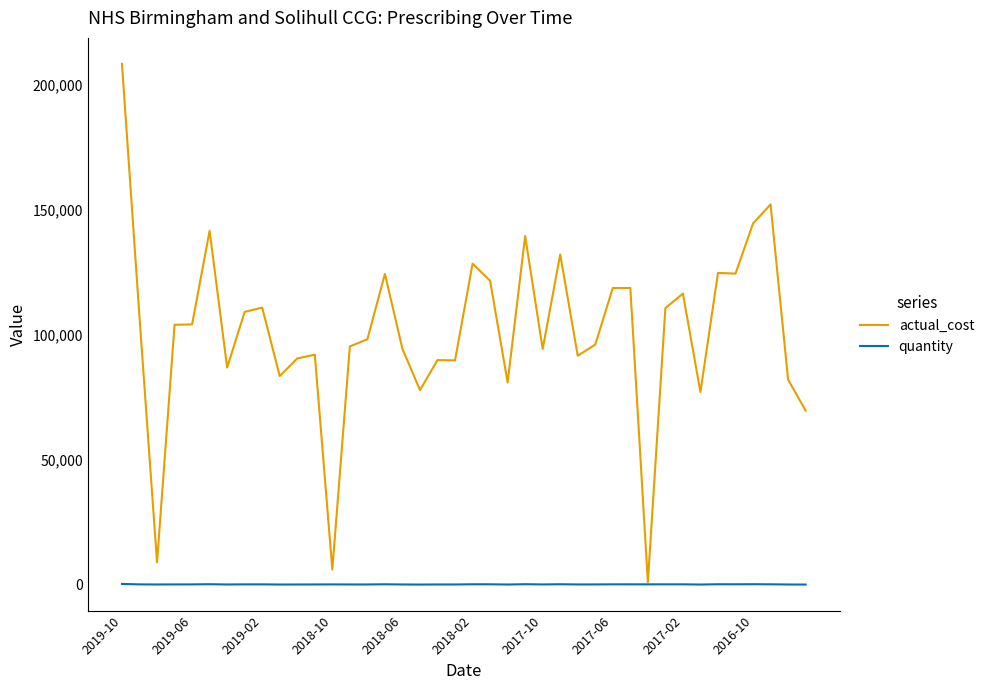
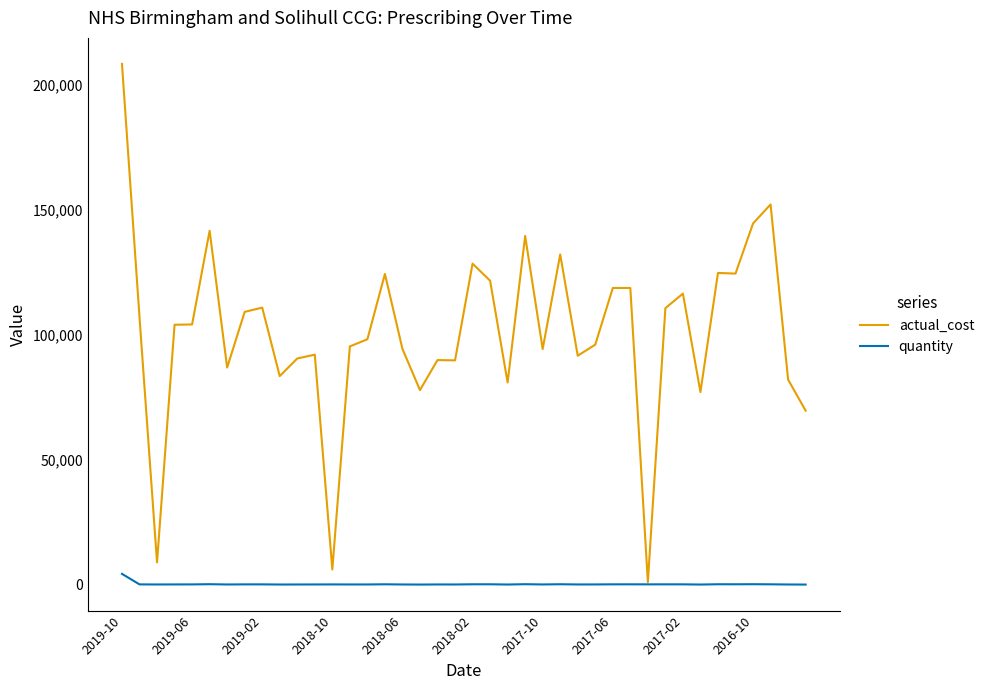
quantity, 2019-10: 0 -> 4,000
